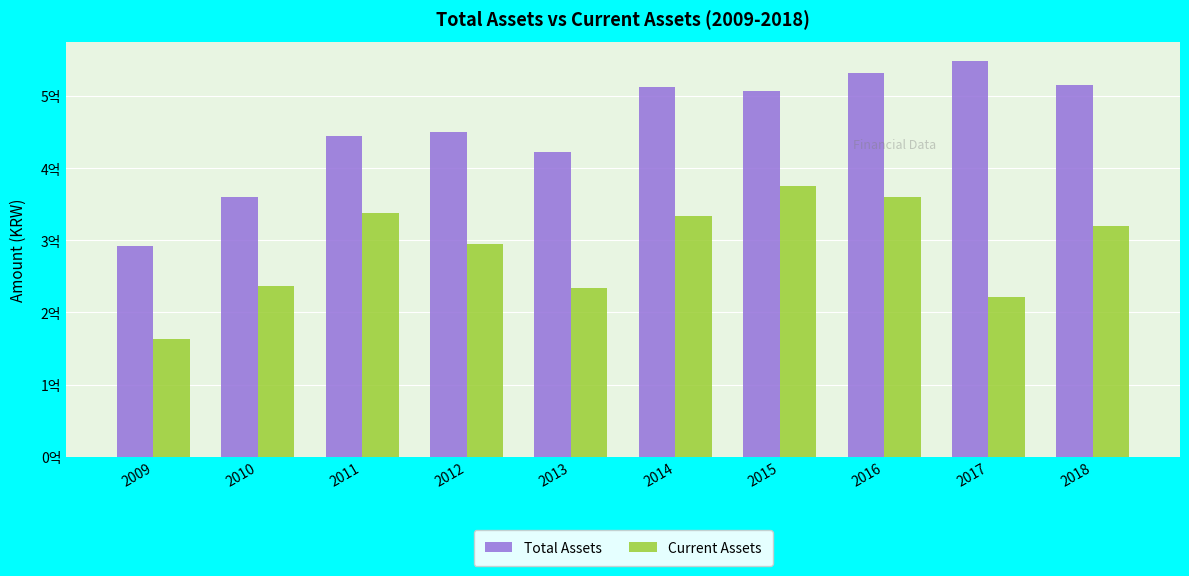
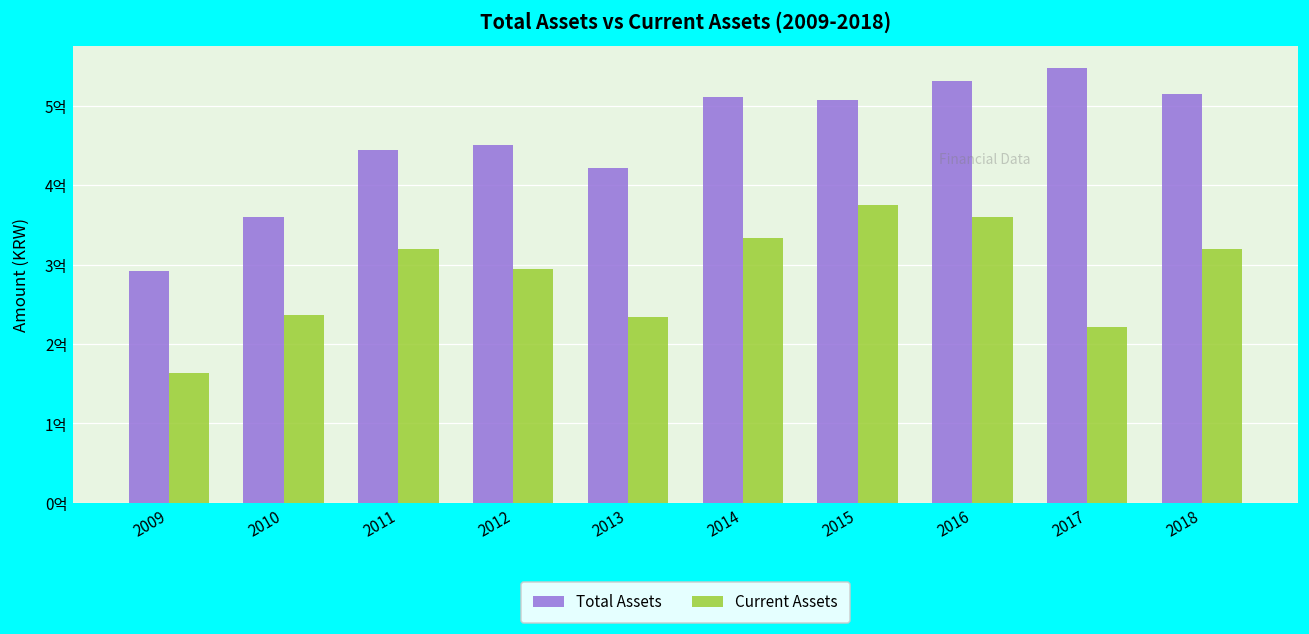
Current Assets, 2011: 3.4억 -> 3.2억
